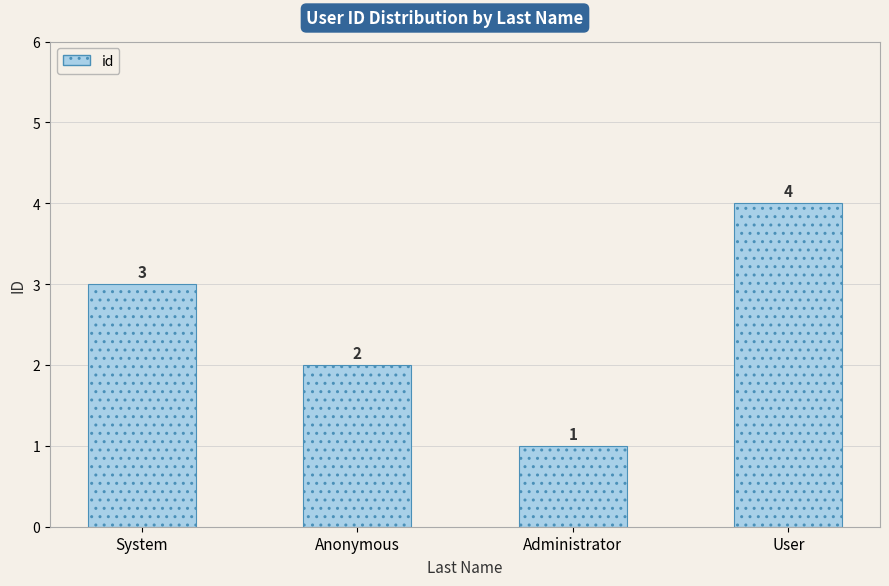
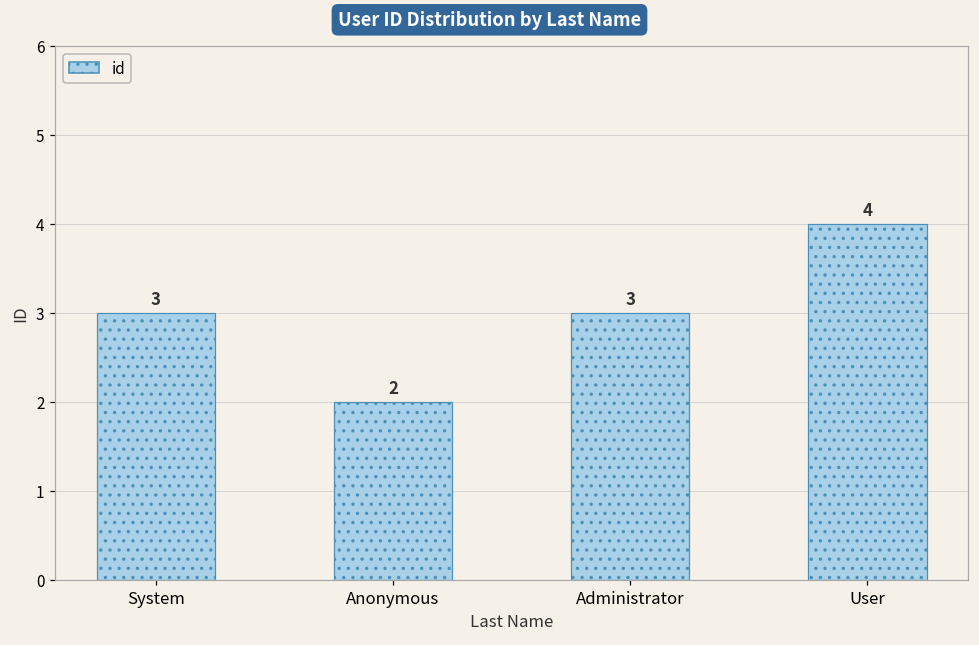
Administrator: 1 -> 3
